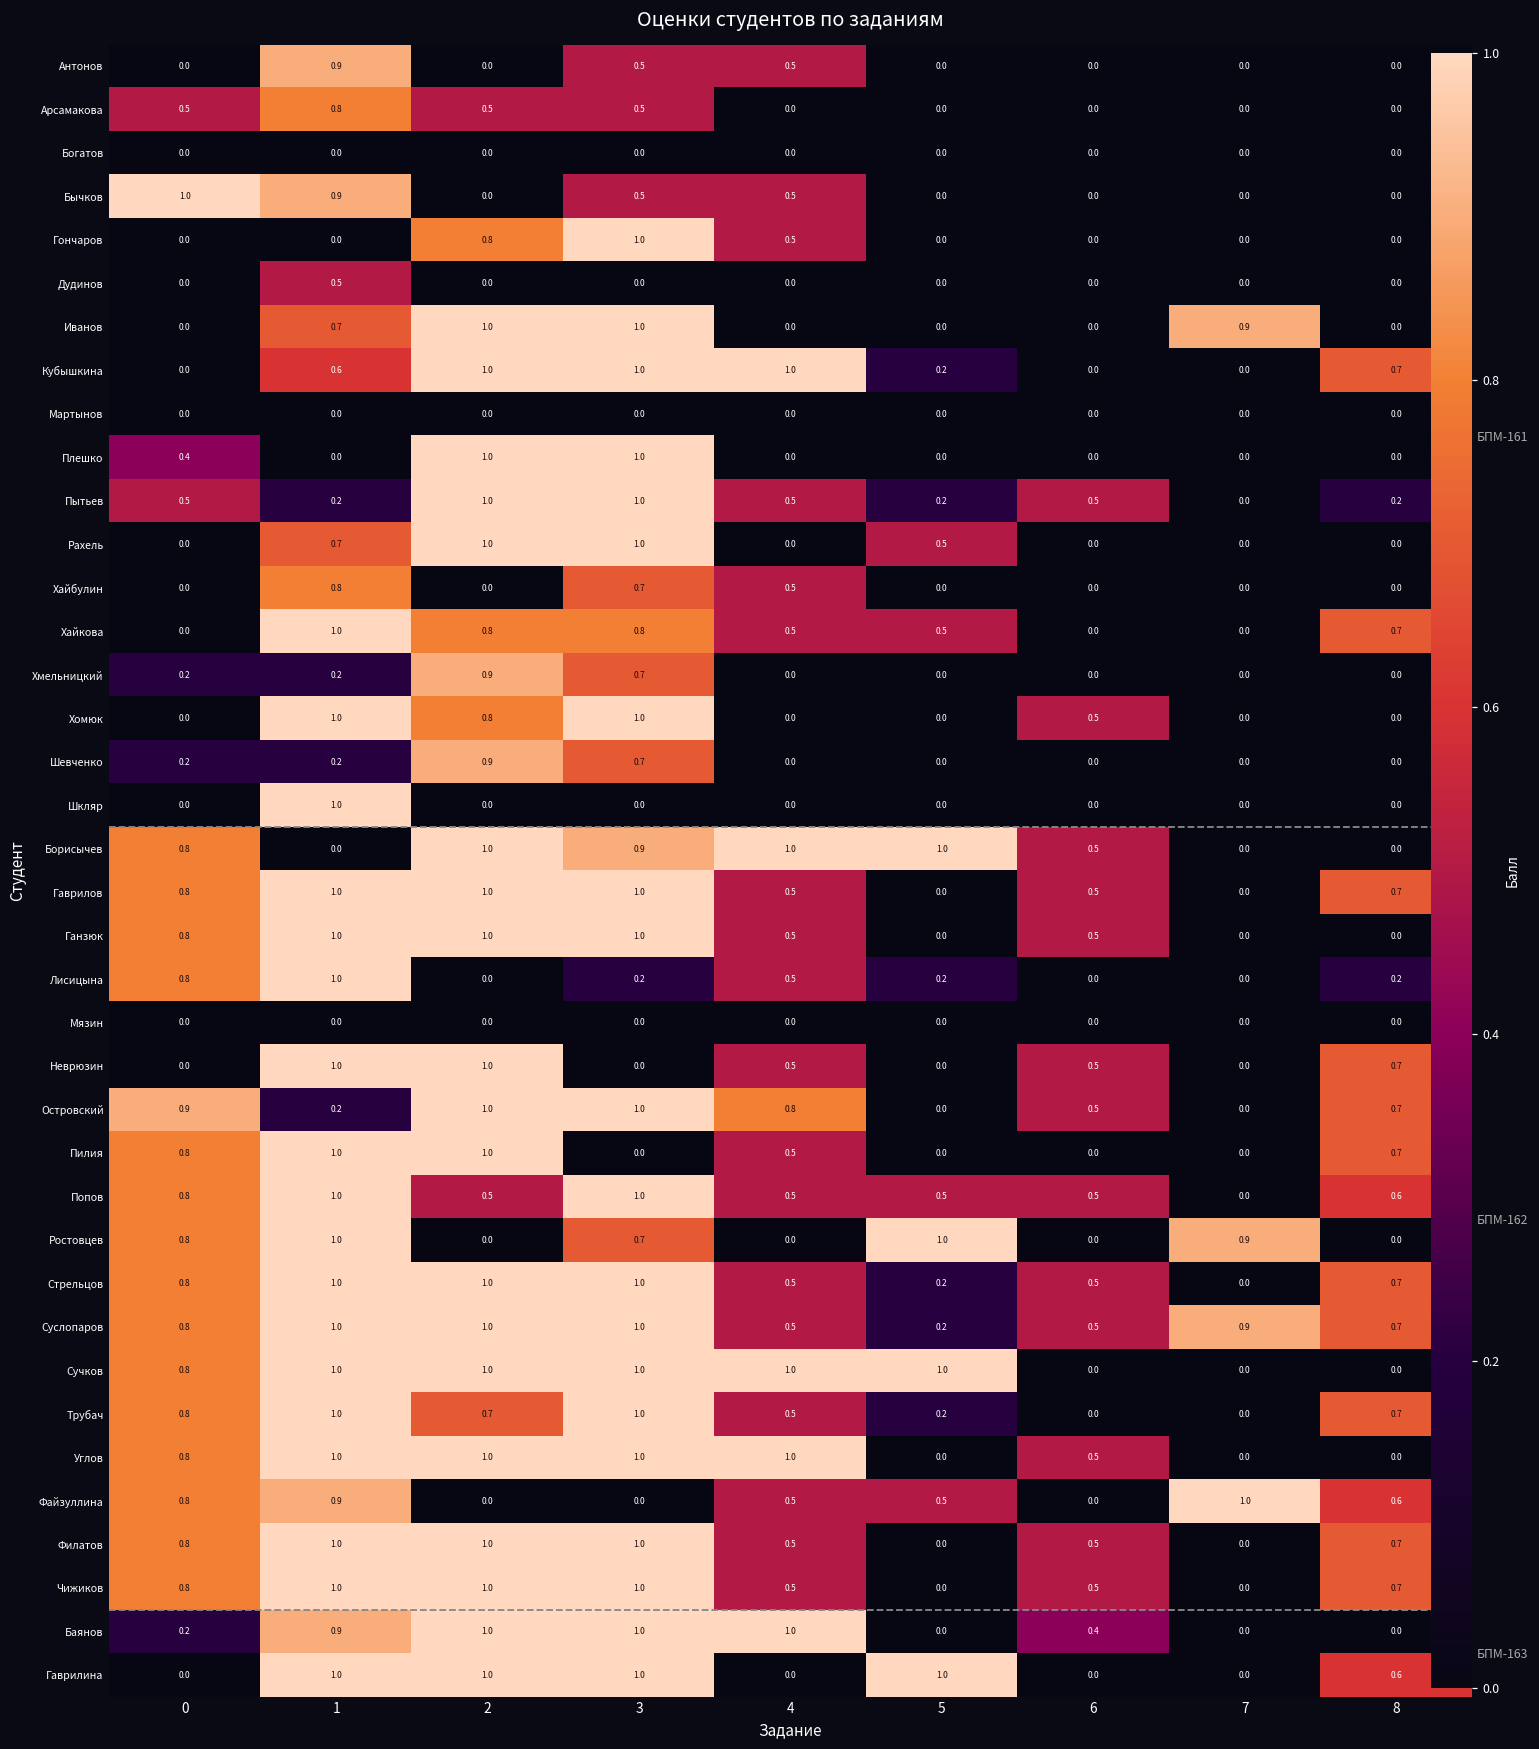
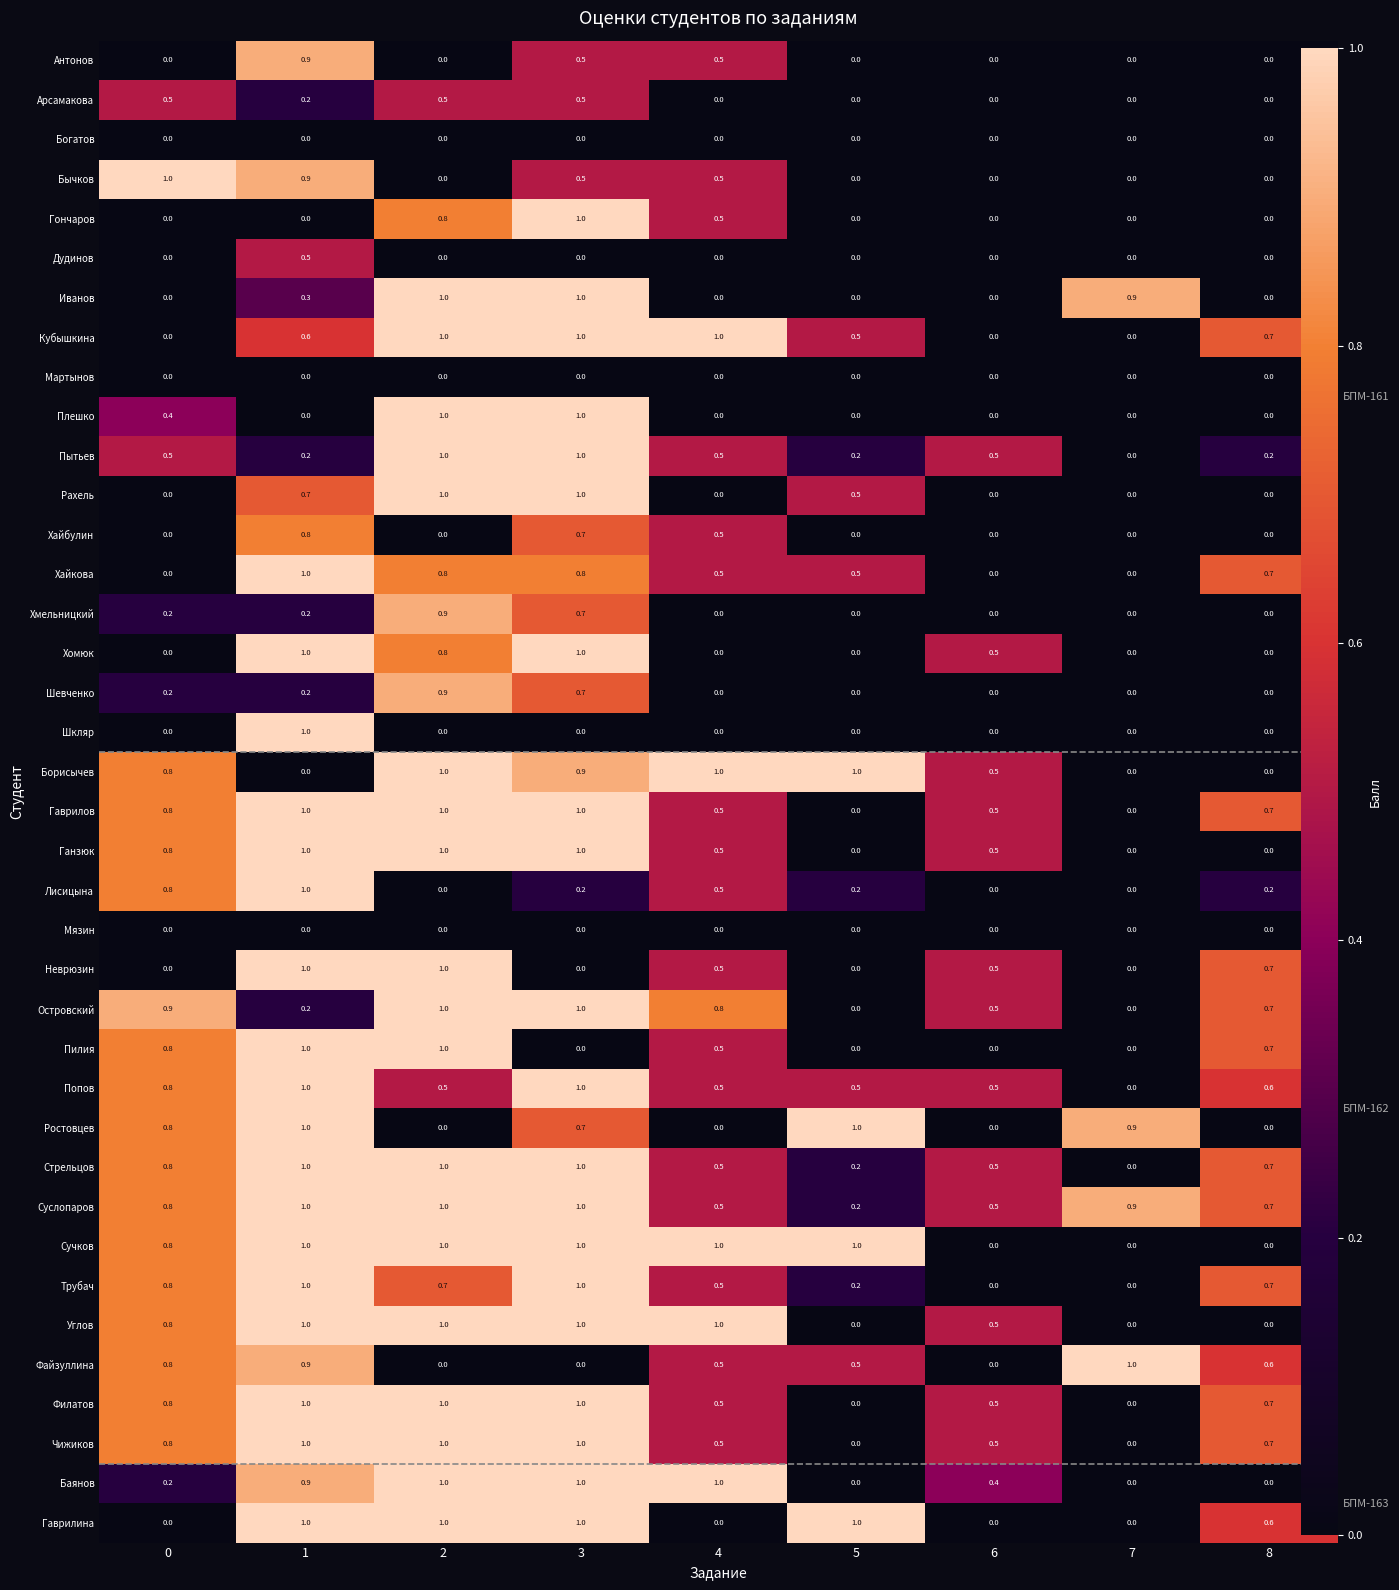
Арсамакова, 1: 0.8 -> 0.2
Иванов, 1: 0.7 -> 0.3
Кубышкина, 5: 0.2 -> 0.5
